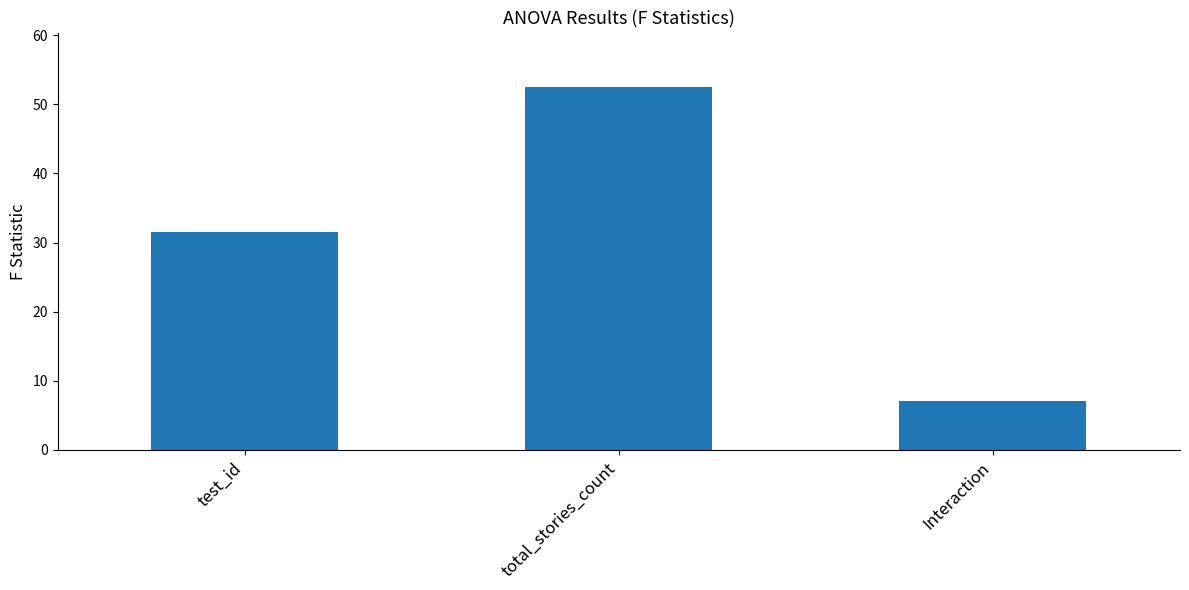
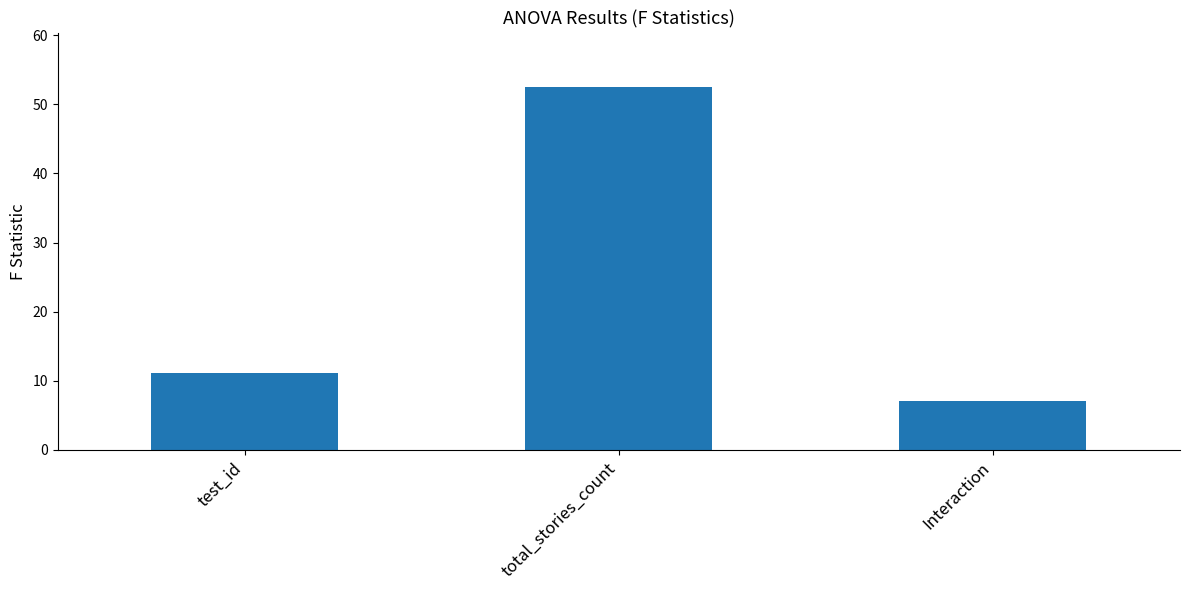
test_id: 31 -> 11
